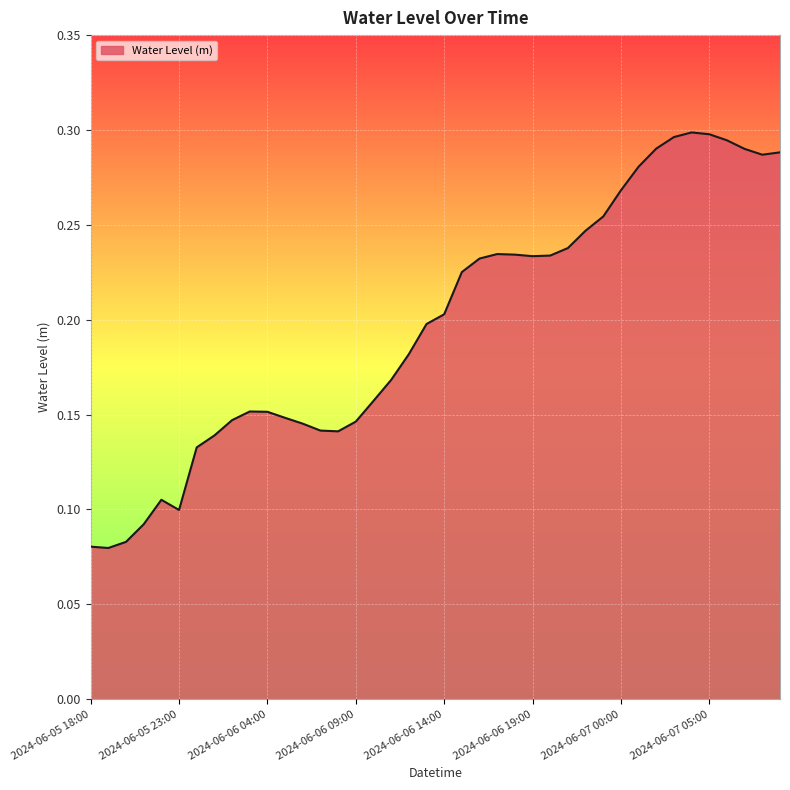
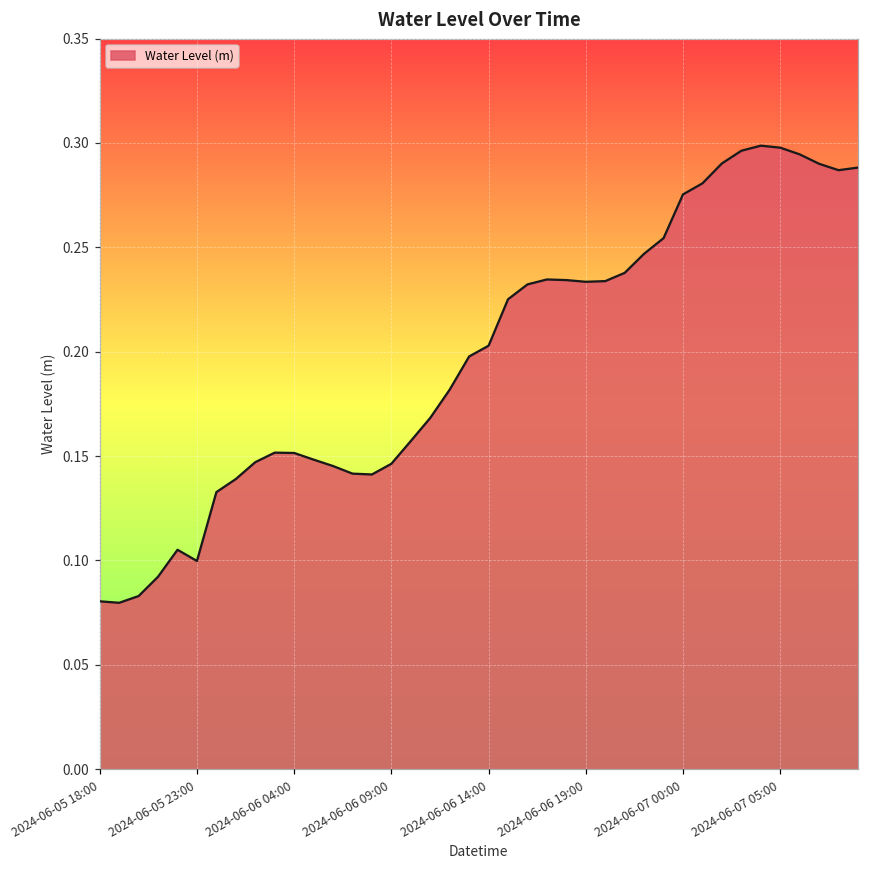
2024-06-07 00:00: 0.268 -> 0.275
